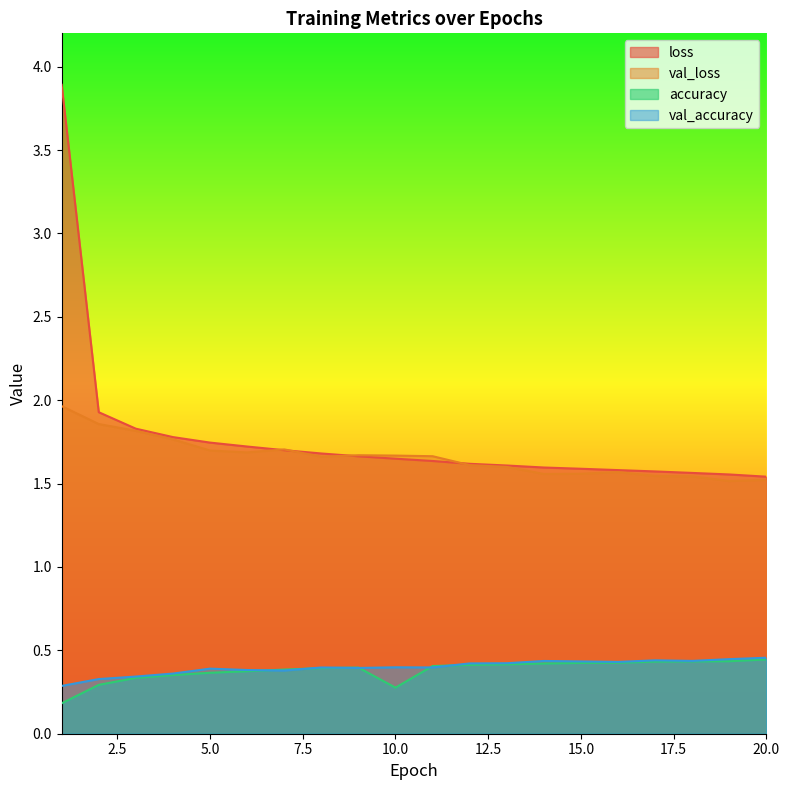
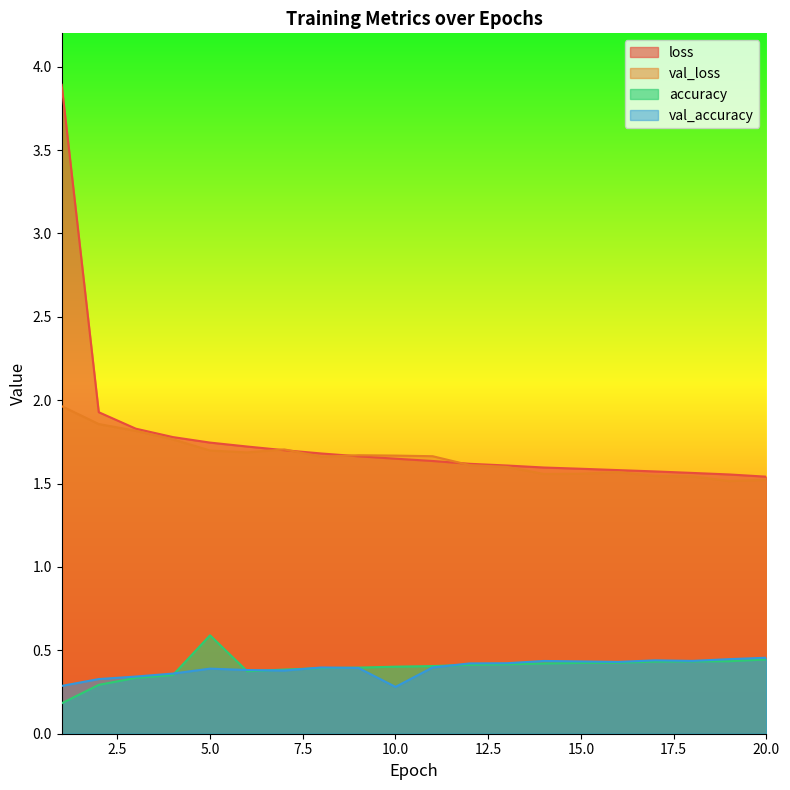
accuracy, 5.0: 0.37 -> 0.59
accuracy, 10.0: 0.28 -> 0.40
val_accuracy, 10.0: 0.40 -> 0.28
